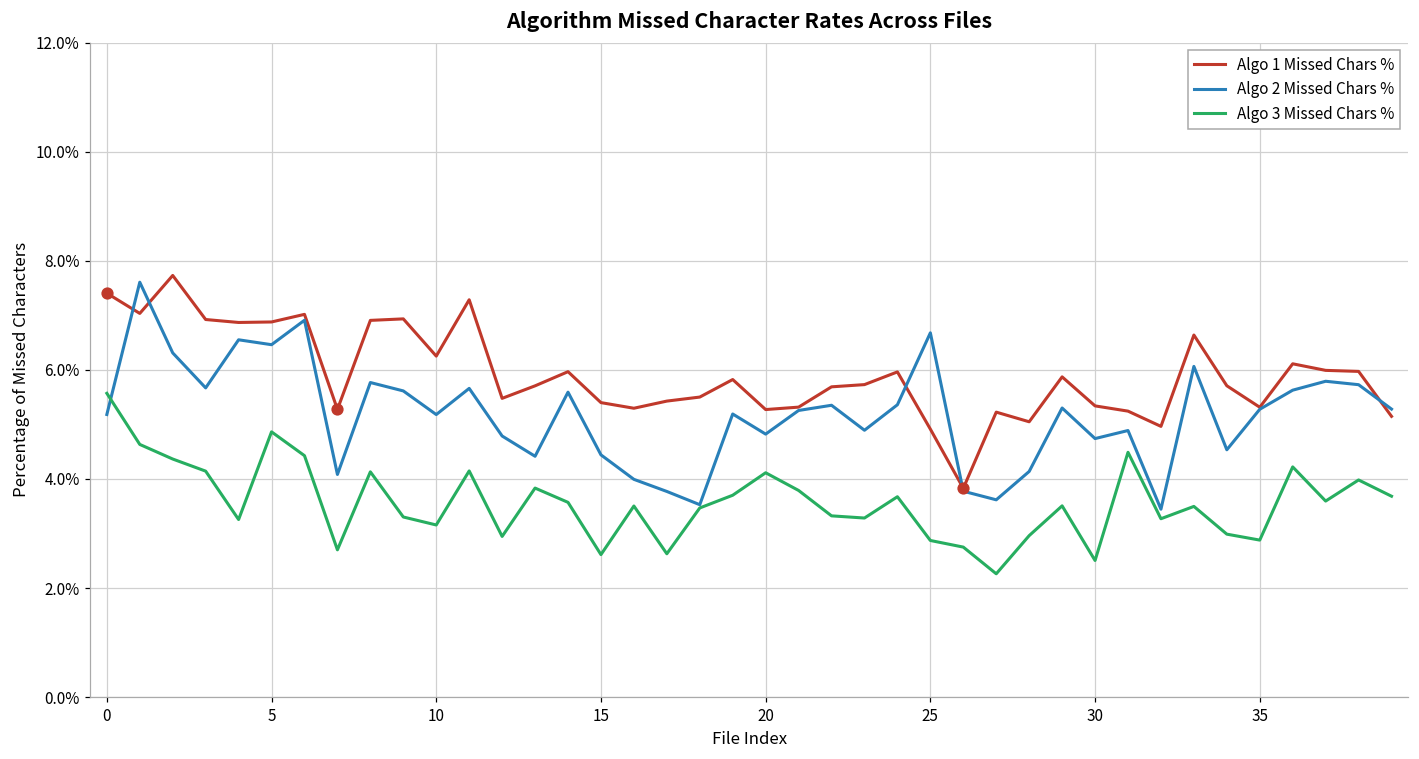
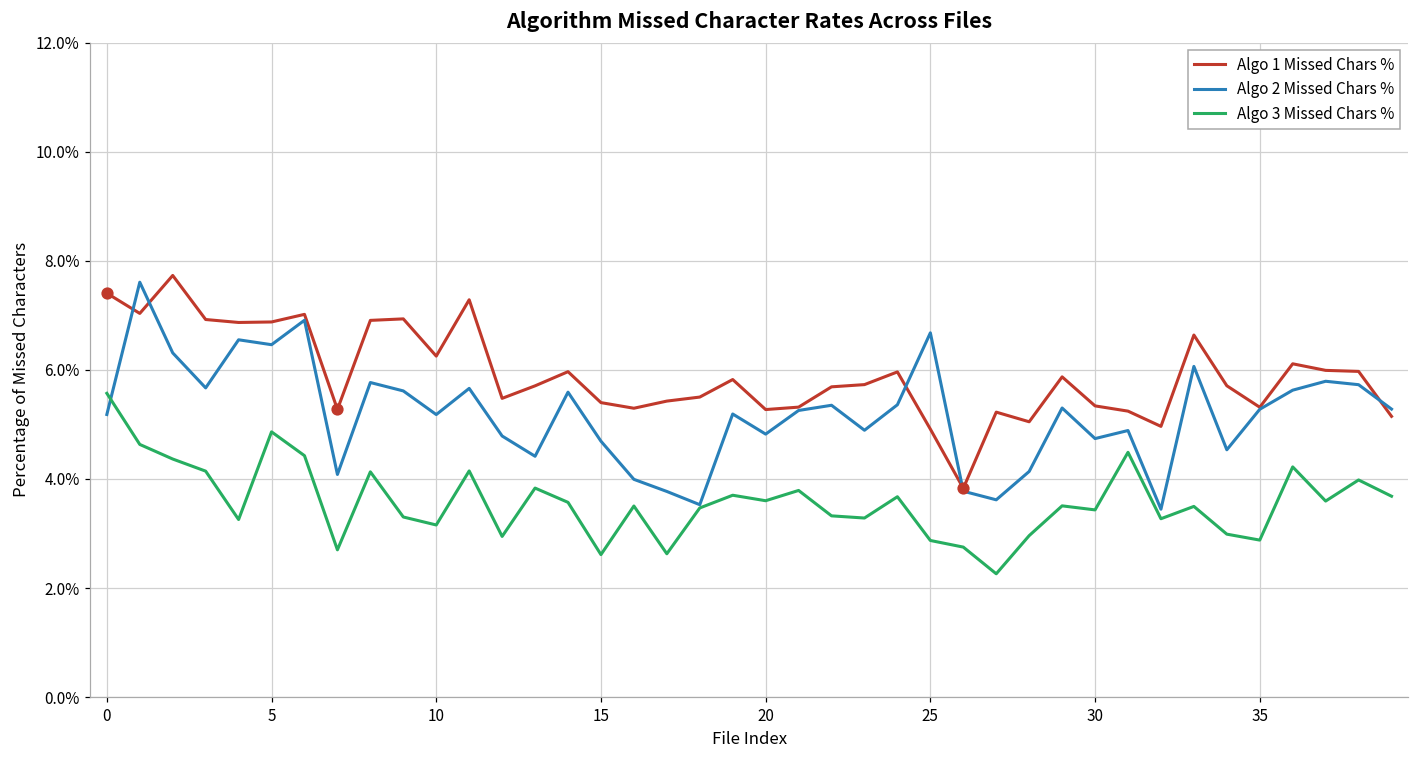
Algo 2 Missed Chars %, 15: 4.4% -> 4.7%
Algo 3 Missed Chars %, 20: 4.1% -> 3.6%
Algo 3 Missed Chars %, 30: 2.5% -> 3.4%
